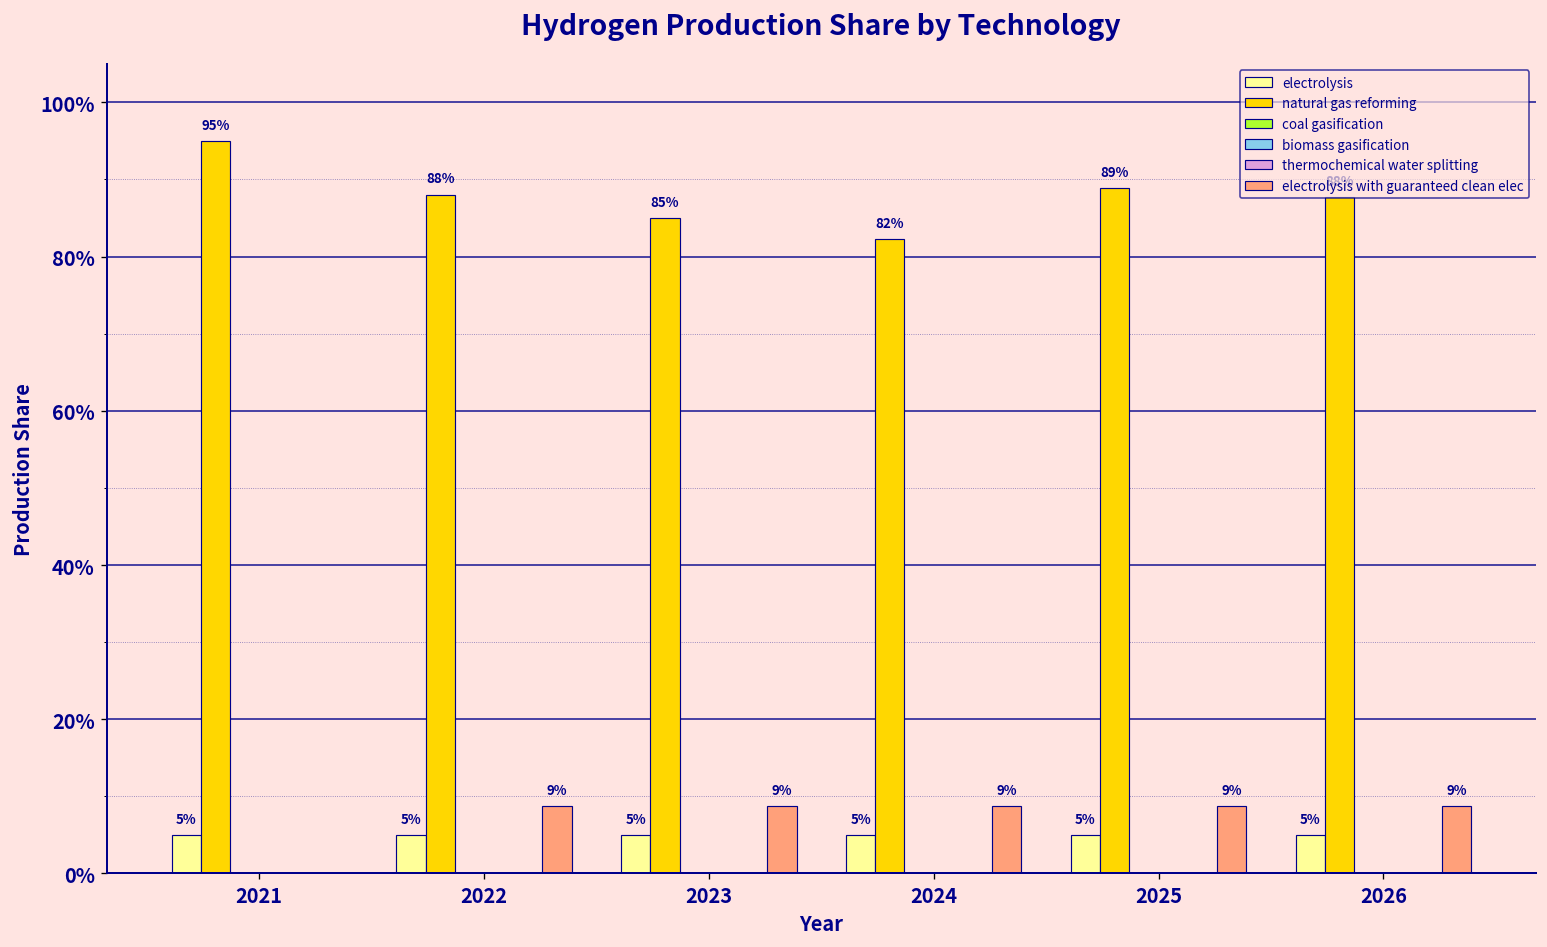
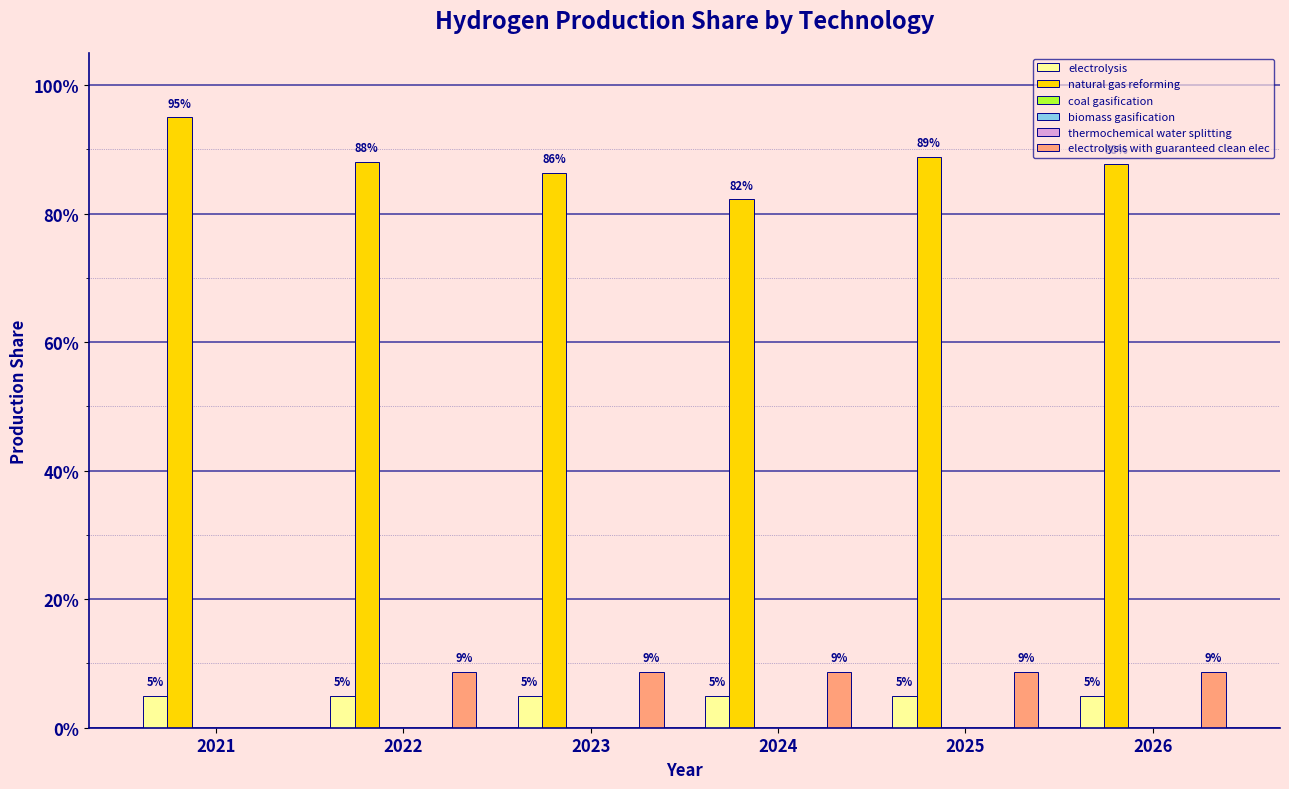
natural gas reforming, 2023: 85% -> 86%
